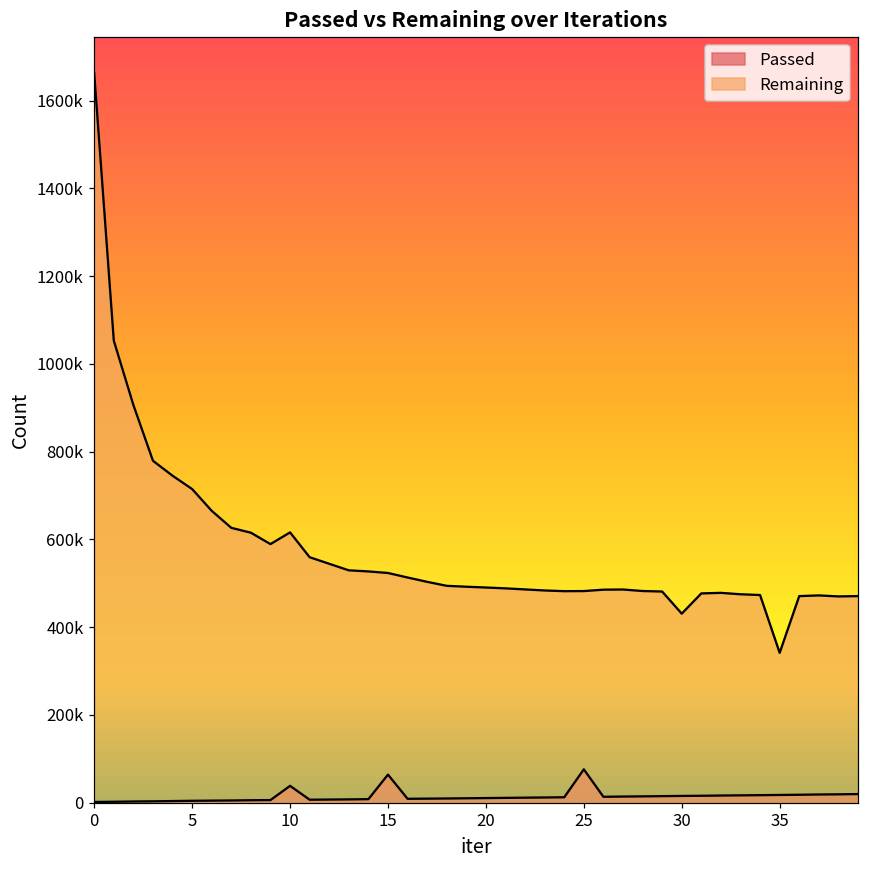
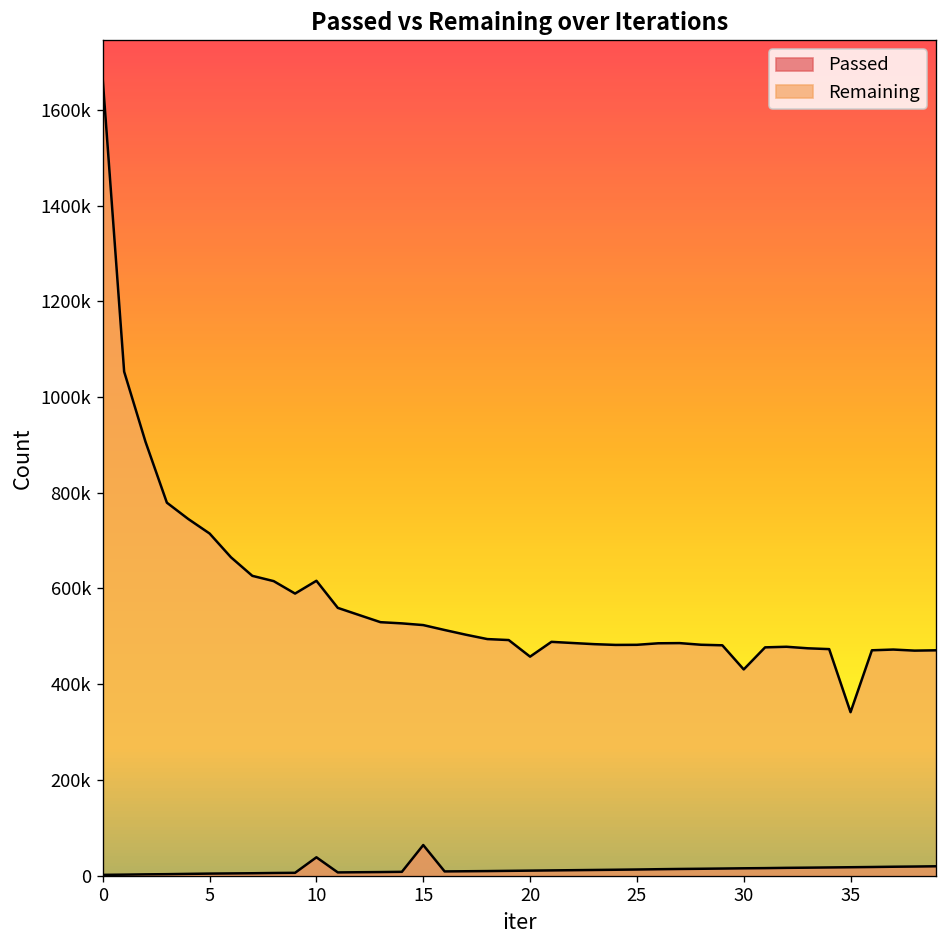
Remaining, 20: 490000 -> 460000
Passed, 25: 80000 -> 10000
